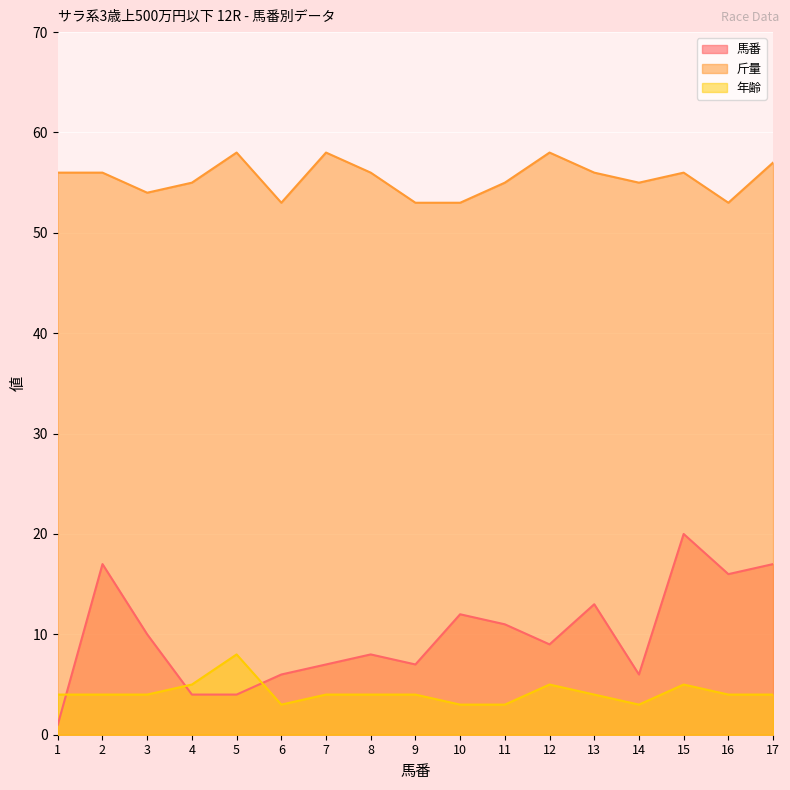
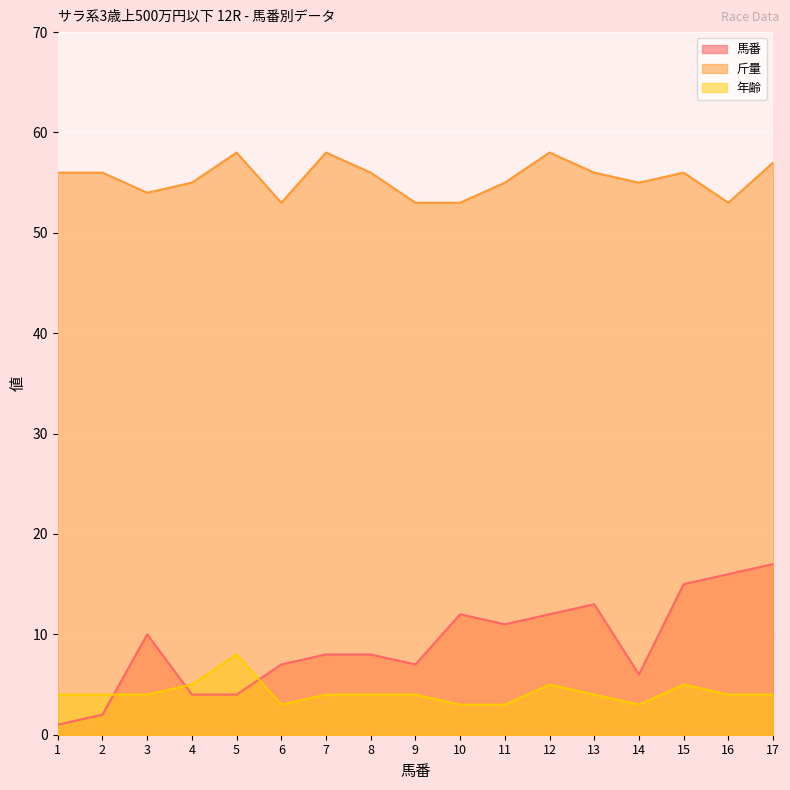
馬番, 2: 17 -> 2
馬番, 6: 6 -> 7
馬番, 7: 7 -> 8
馬番, 12: 9 -> 12
馬番, 15: 20 -> 15
